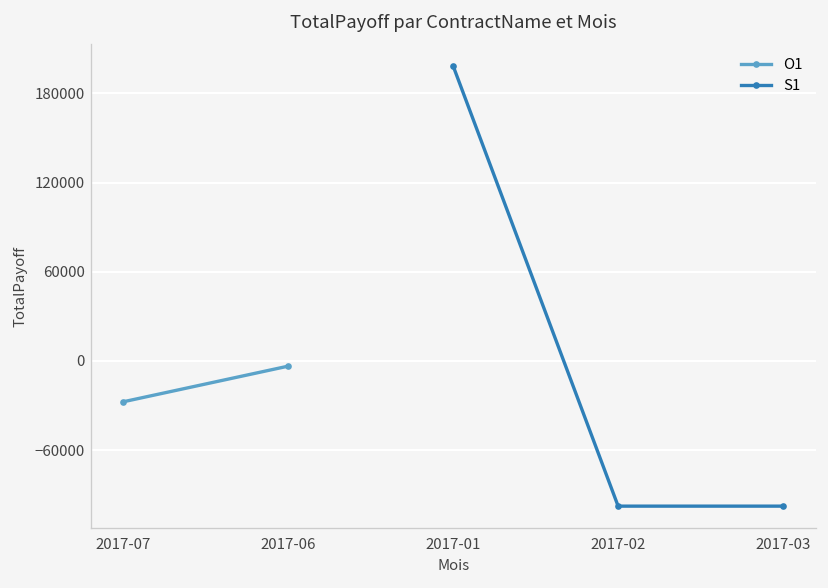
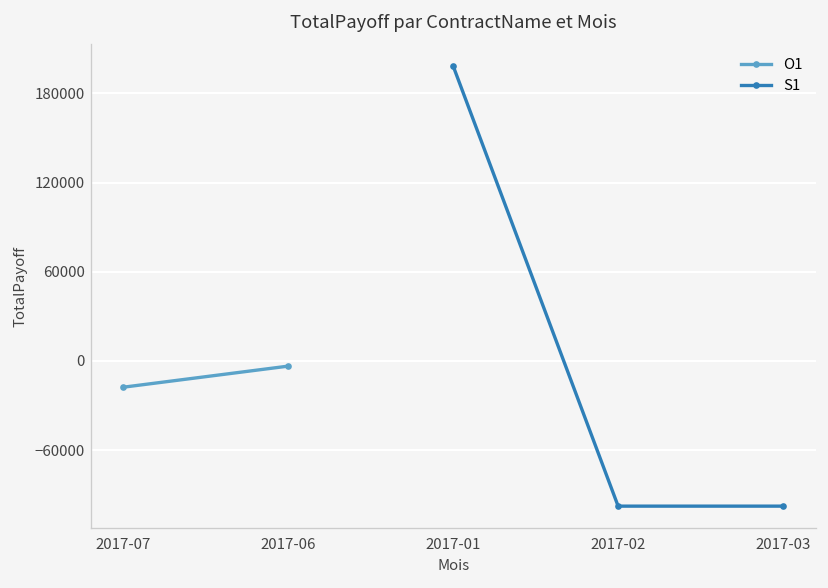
O1, 2017-07: -27000 -> -18000
